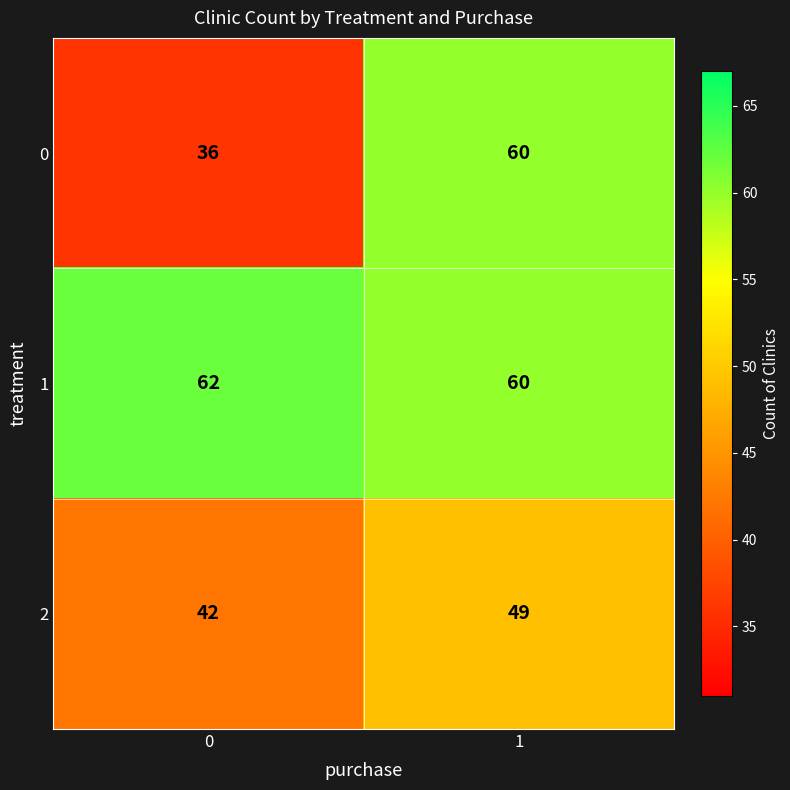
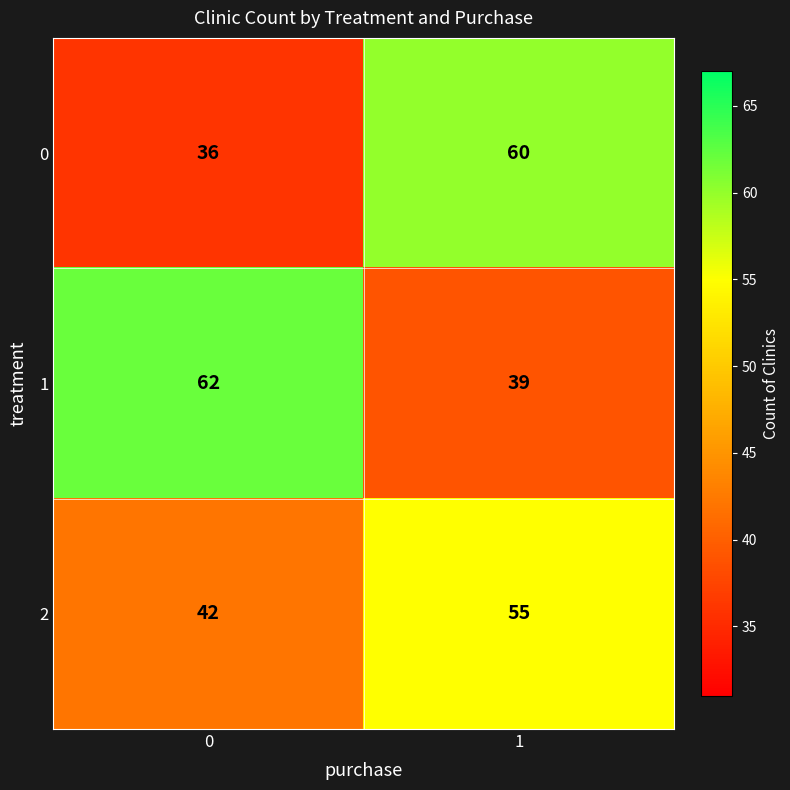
1, 1: 60 -> 39
2, 1: 49 -> 55
